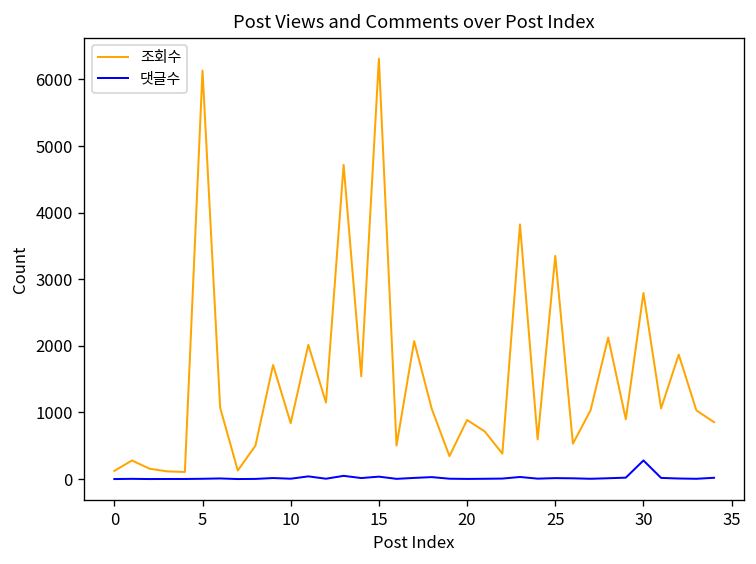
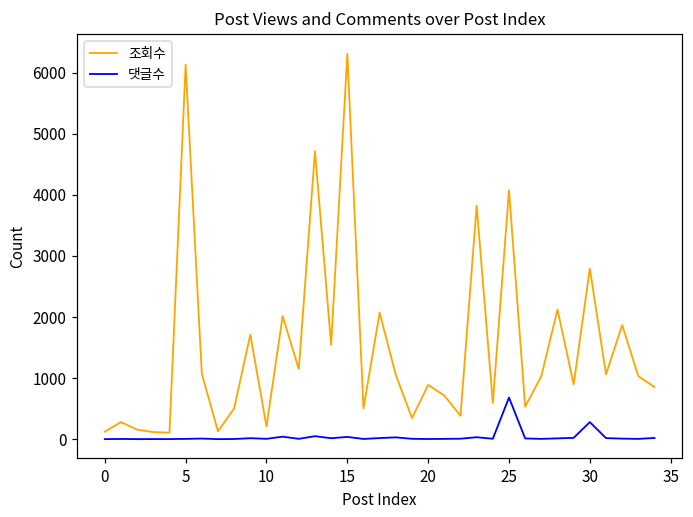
조회수, 10: 800 -> 200
조회수, 25: 3400 -> 4100
댓글수, 25: 0 -> 700
